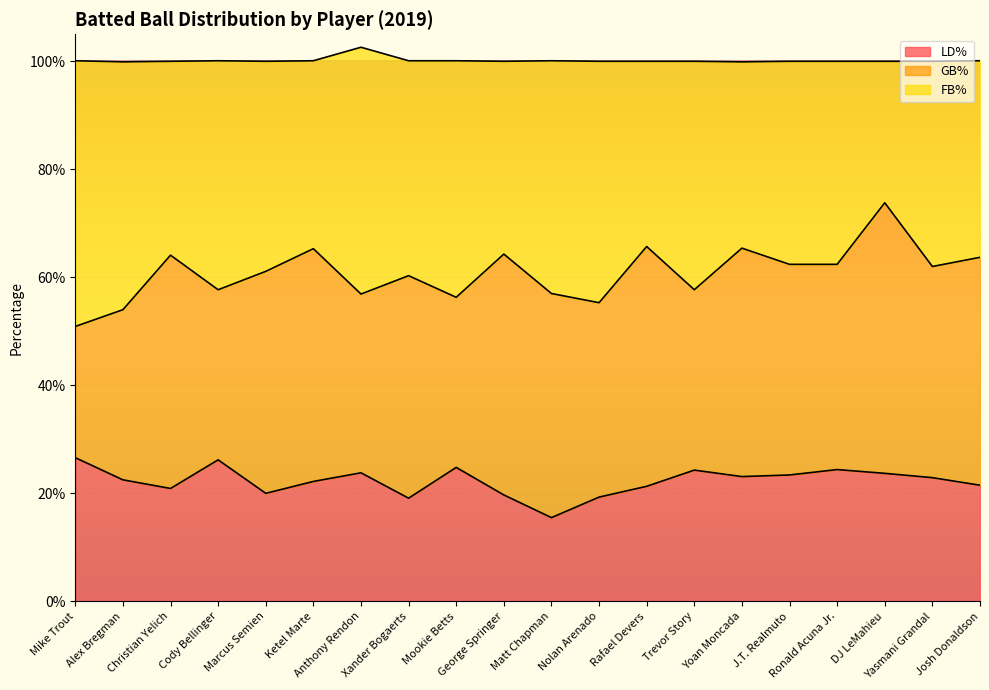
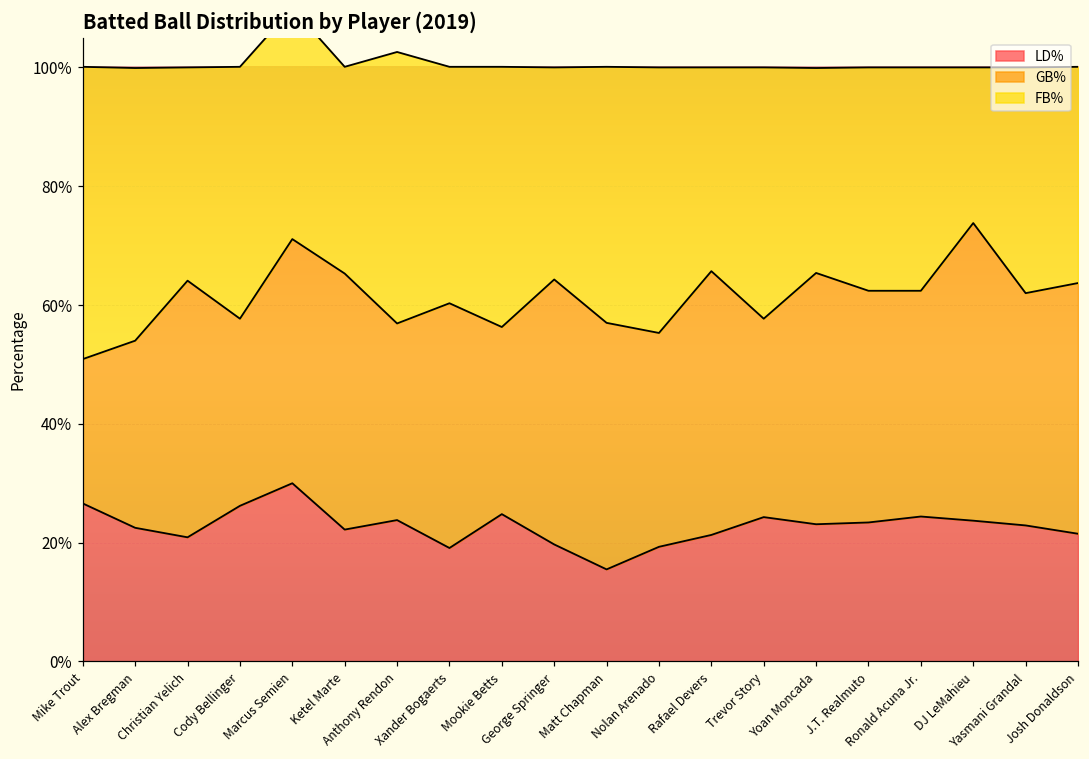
LD%, Marcus Semien: 20% -> 30%
